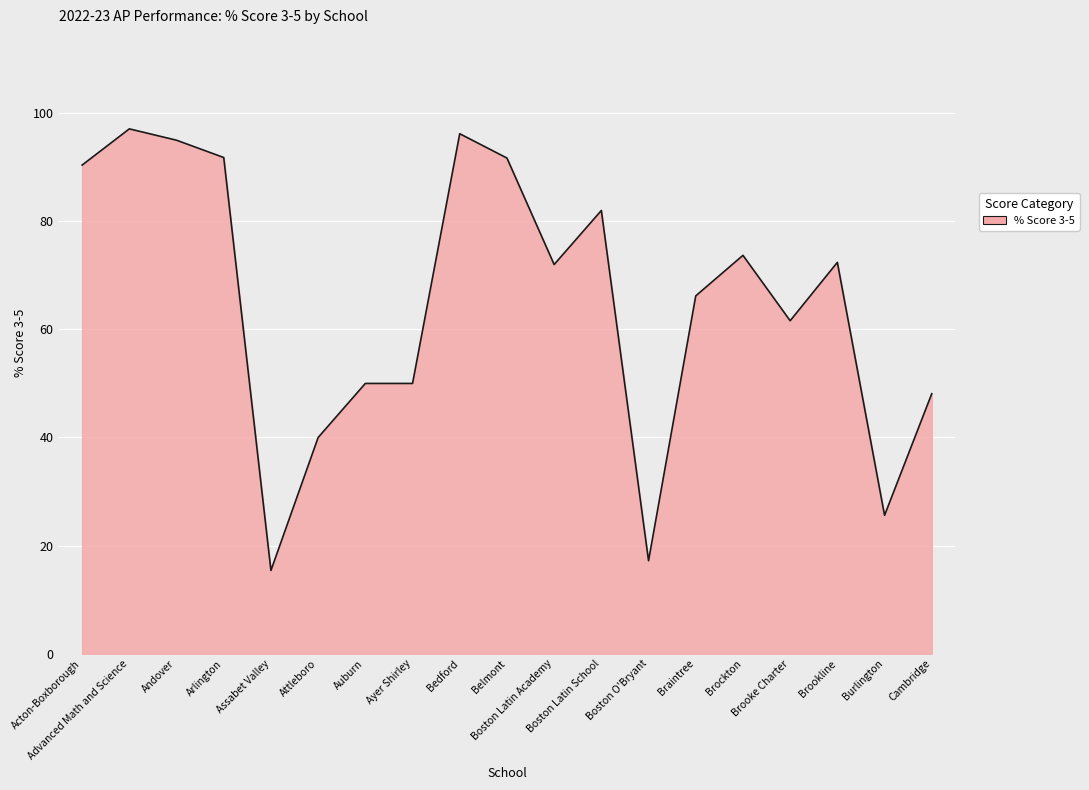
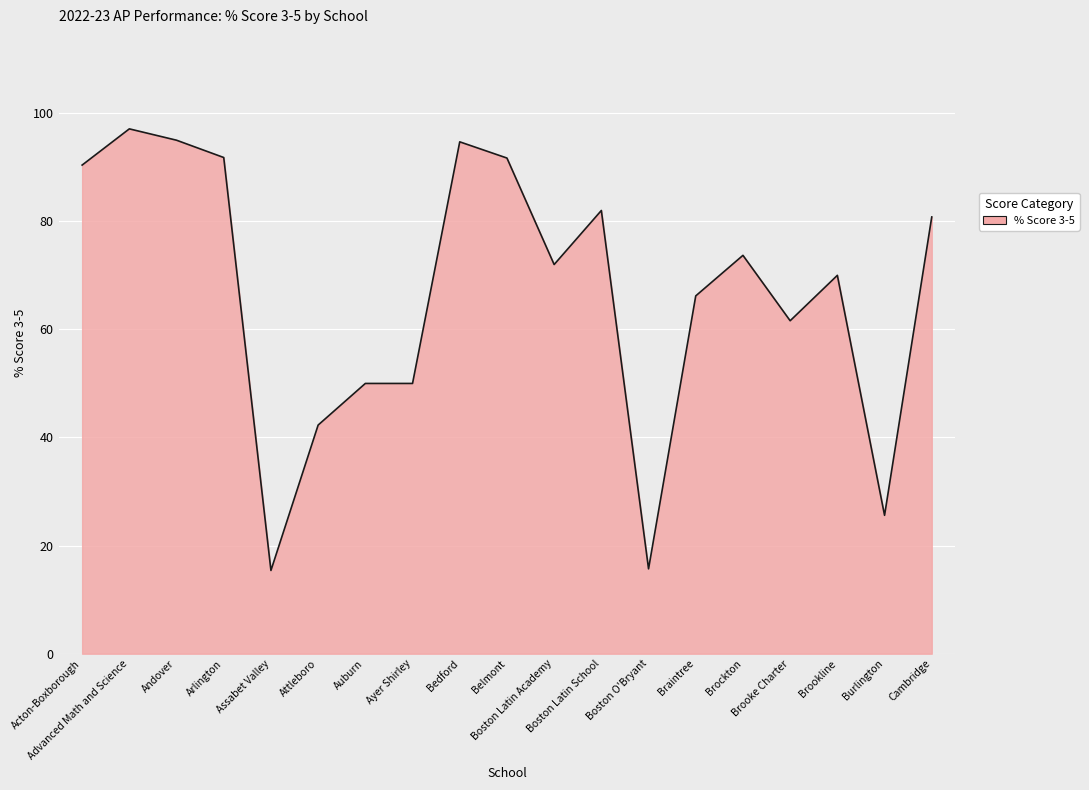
Attleboro: 40 -> 42
Bedford: 96 -> 95
Boston O'Bryant: 17 -> 16
Brookline: 72 -> 70
Cambridge: 48 -> 81
